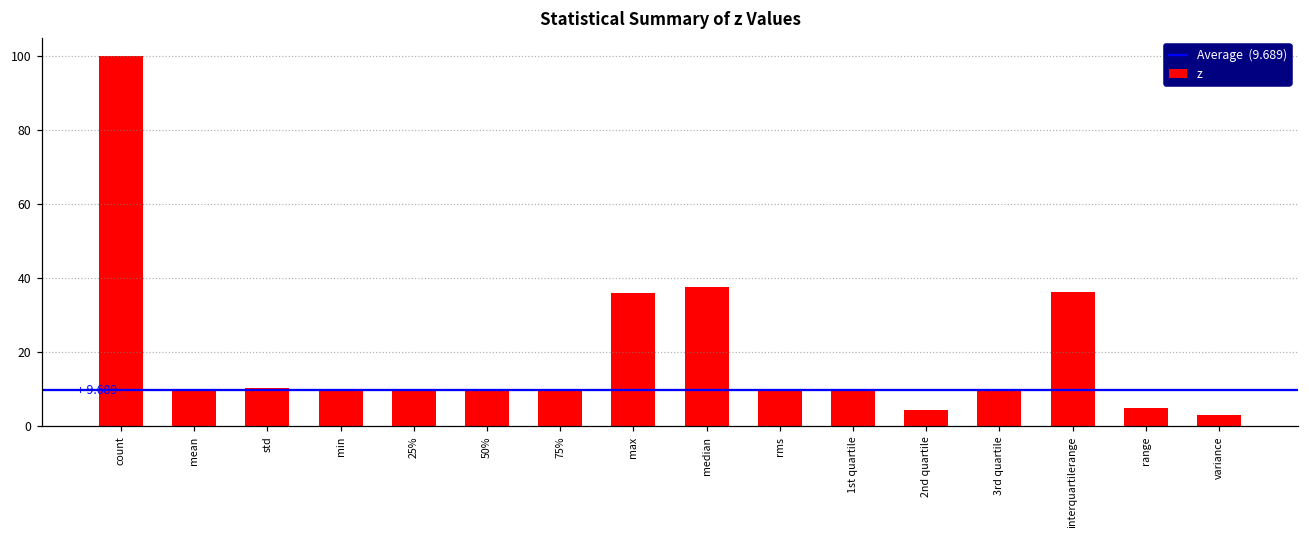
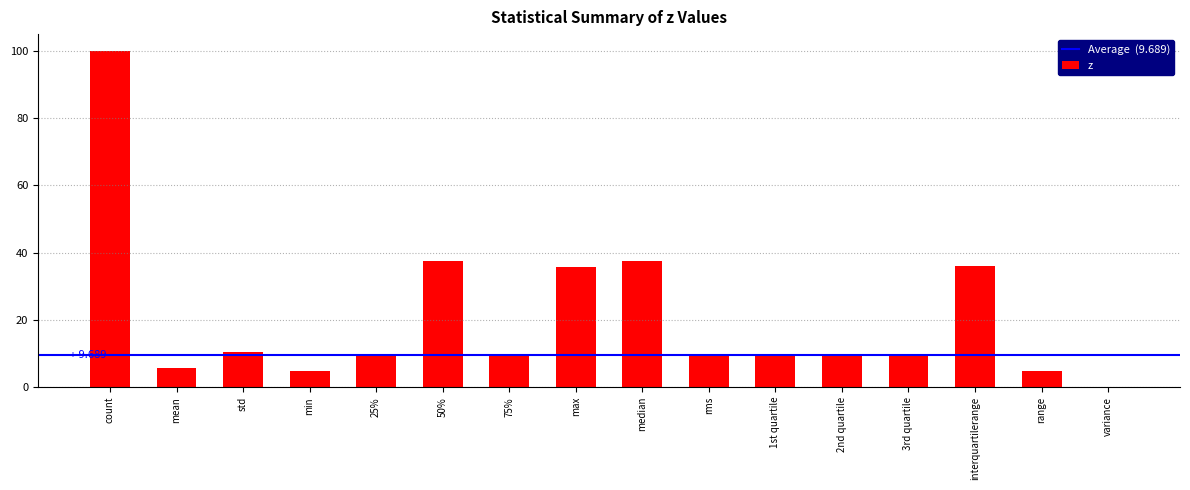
mean: 10 -> 6
min: 10 -> 5
50%: 10 -> 38
2nd quartile: 4 -> 10
variance: 3 -> 0
